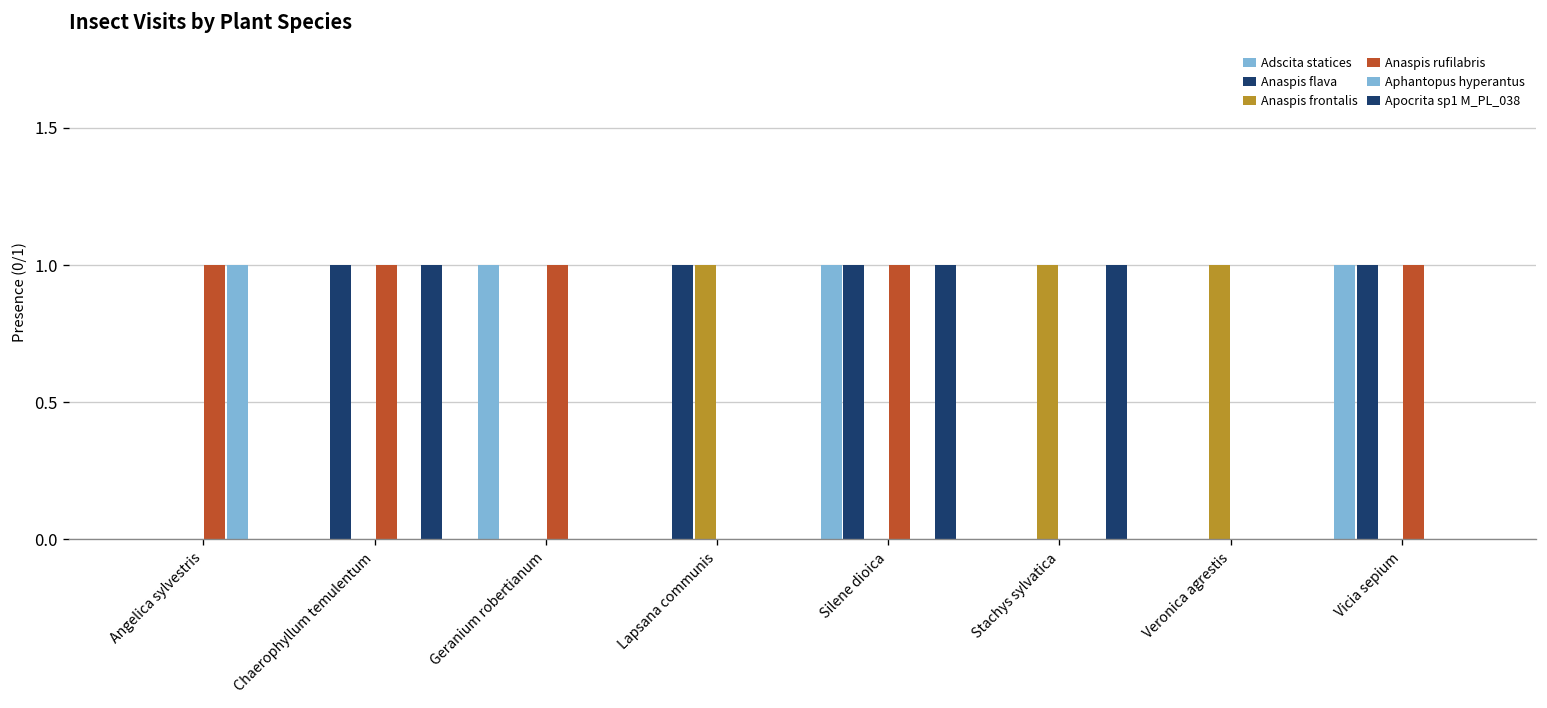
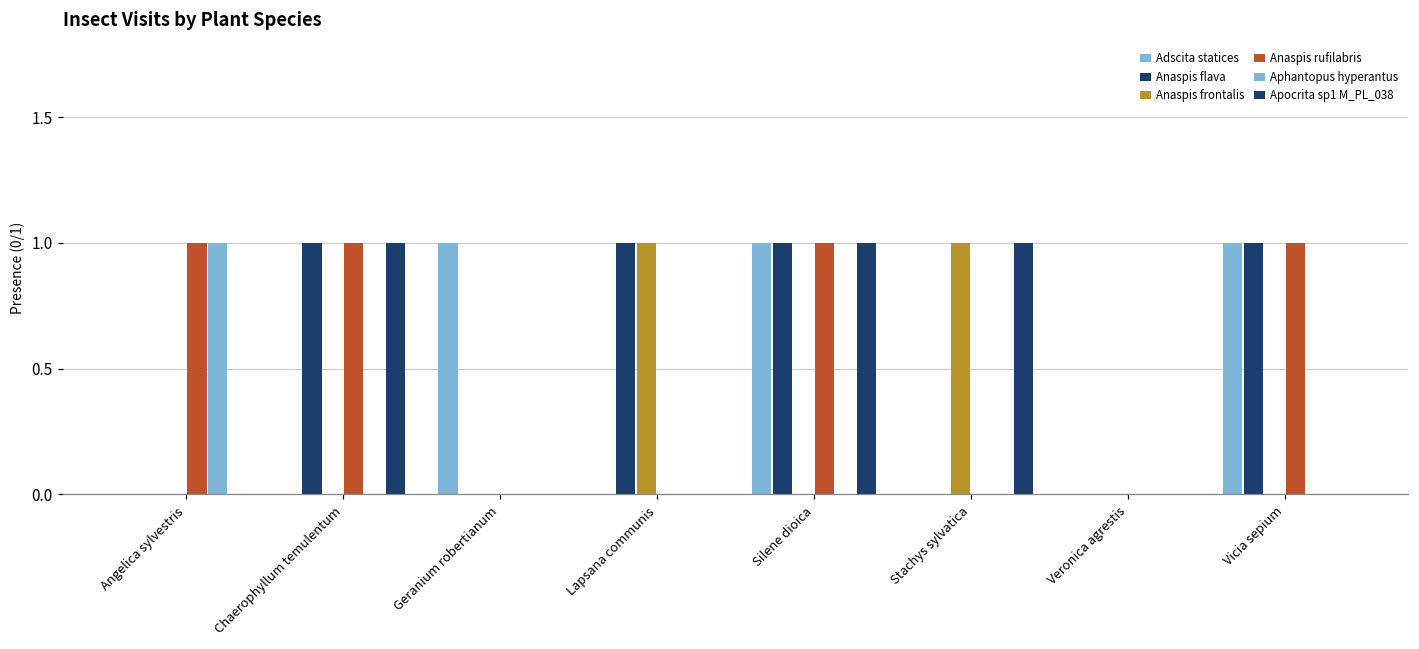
Anaspis rufilabris, Geranium robertianum: 1 -> 0
Anaspis frontalis, Veronica agrestis: 1 -> 0
